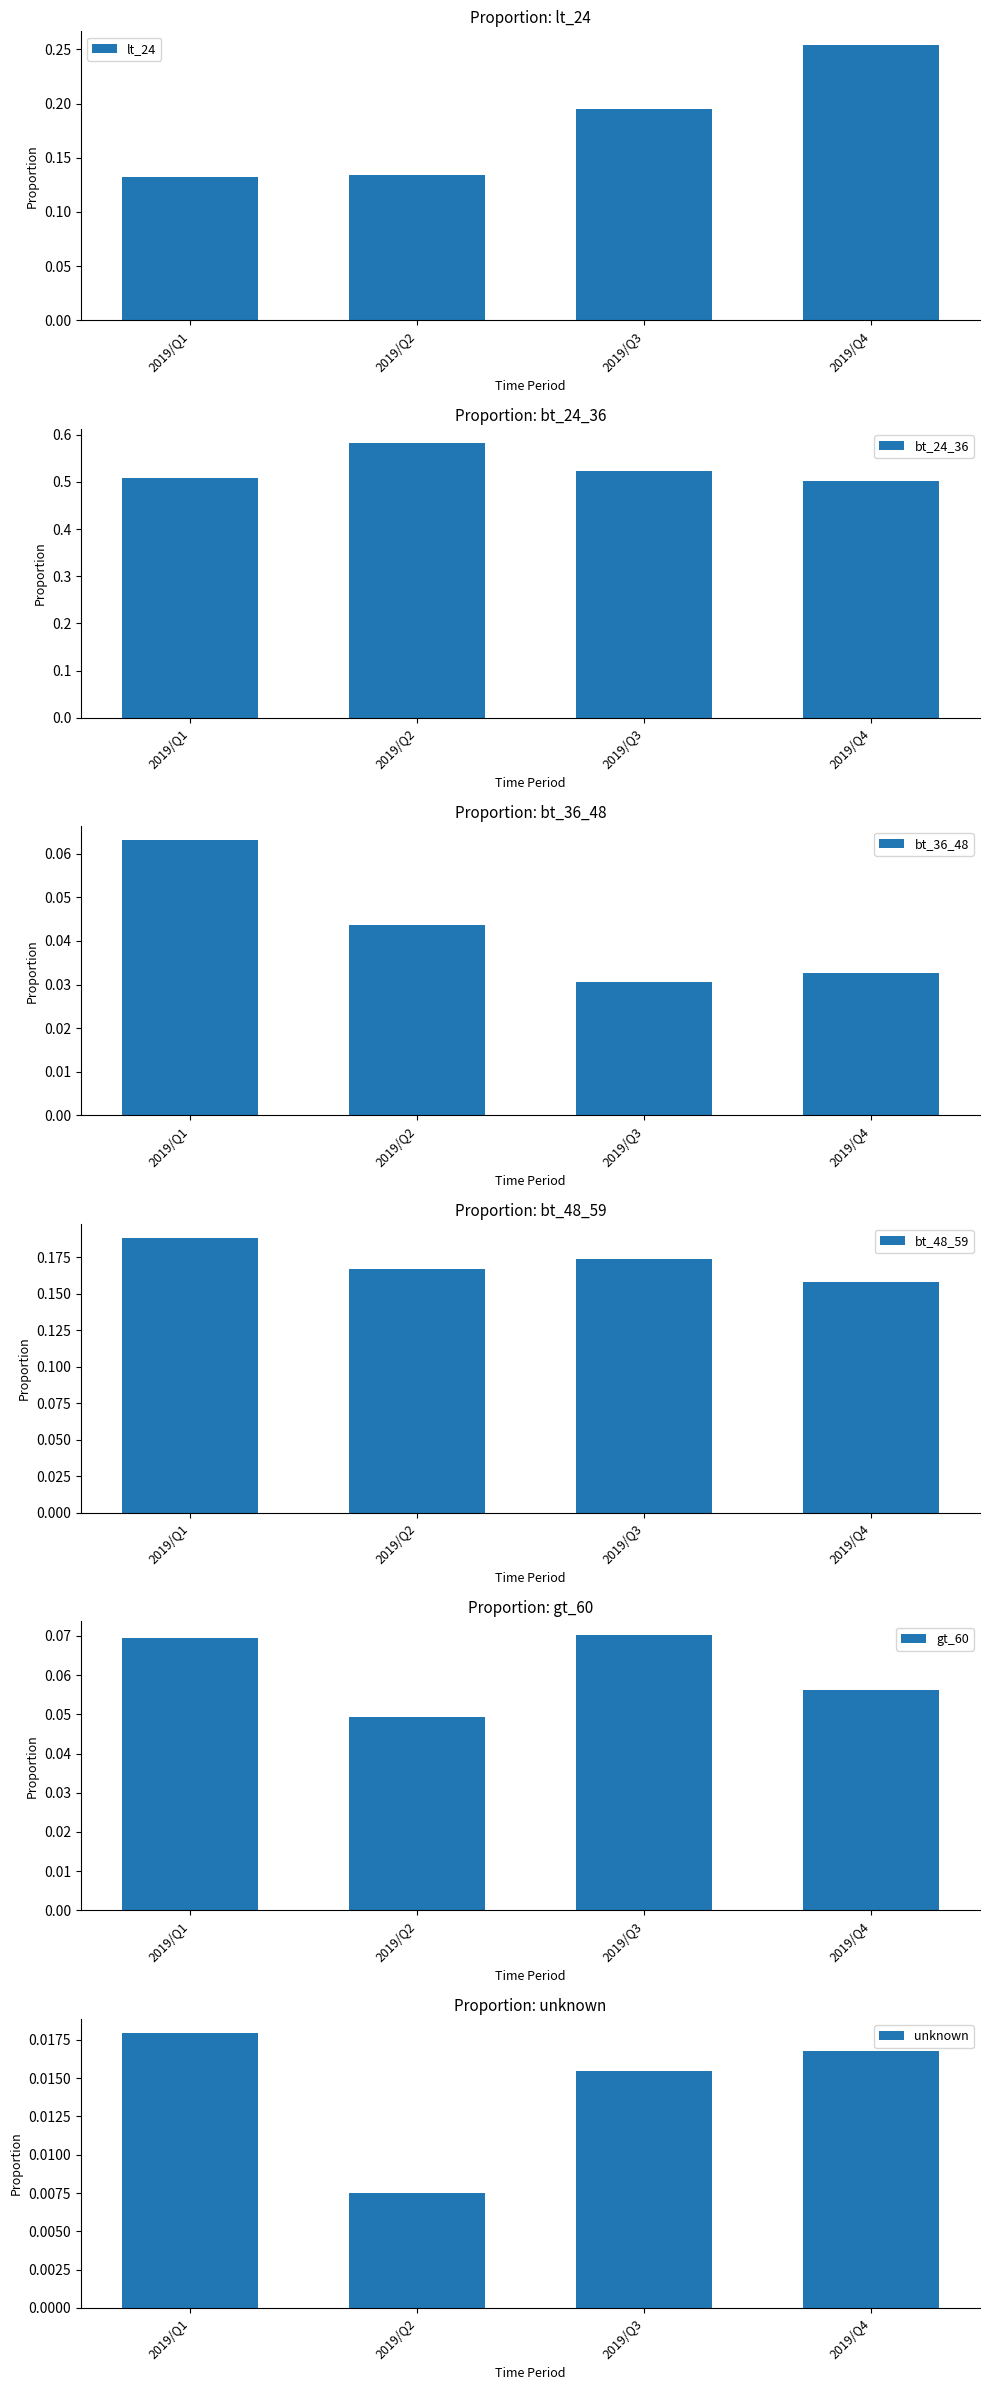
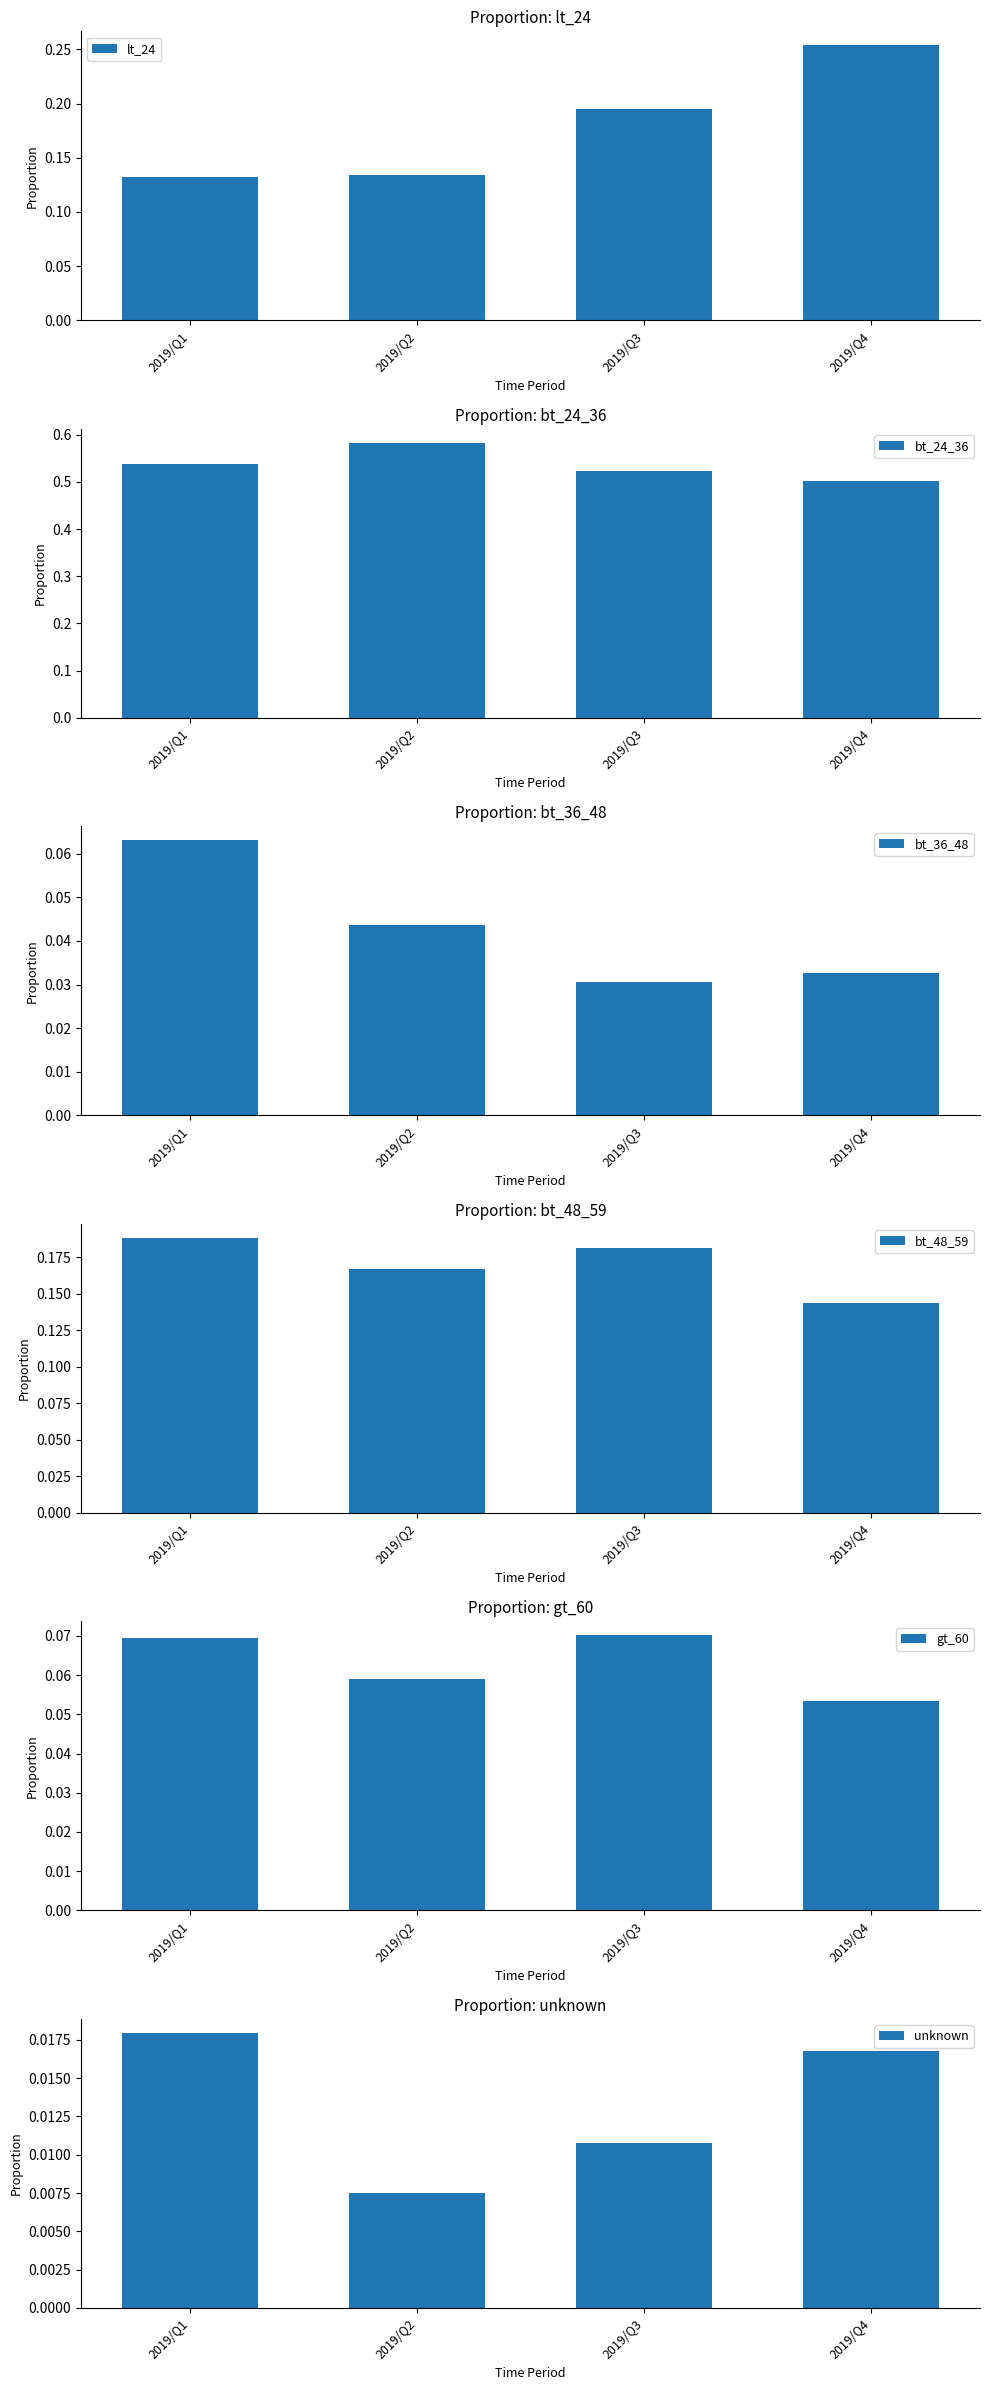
Proportion: bt_24_36, 2019/Q1: 0.51 -> 0.54
Proportion: bt_48_59, 2019/Q3: 0.174 -> 0.181
Proportion: bt_48_59, 2019/Q4: 0.158 -> 0.144
Proportion: gt_60, 2019/Q2: 0.049 -> 0.059
Proportion: gt_60, 2019/Q4: 0.056 -> 0.053
Proportion: unknown, 2019/Q3: 0.0155 -> 0.0108
